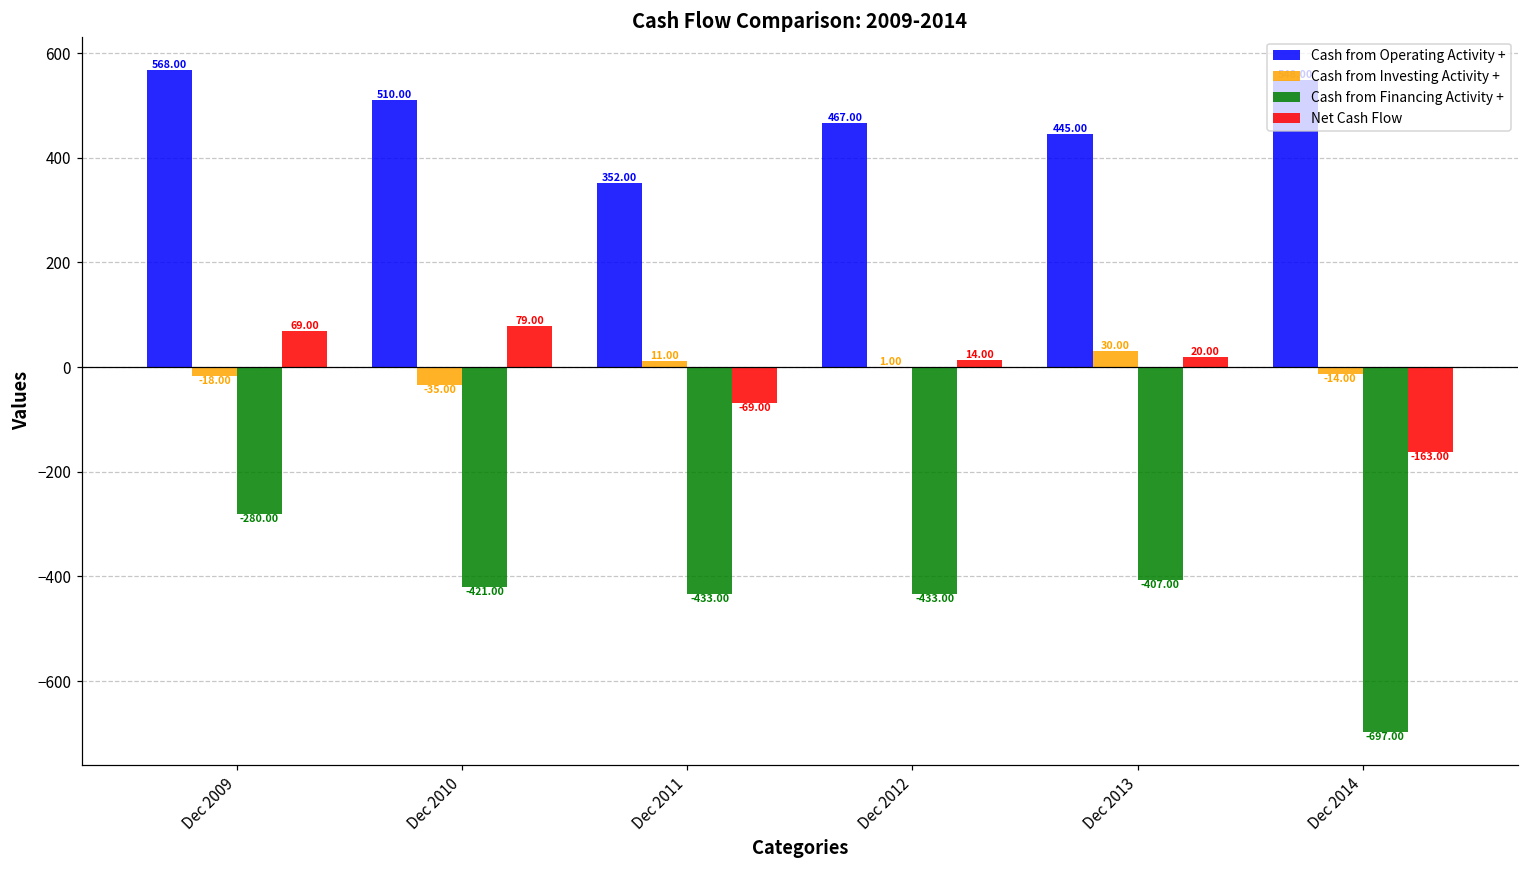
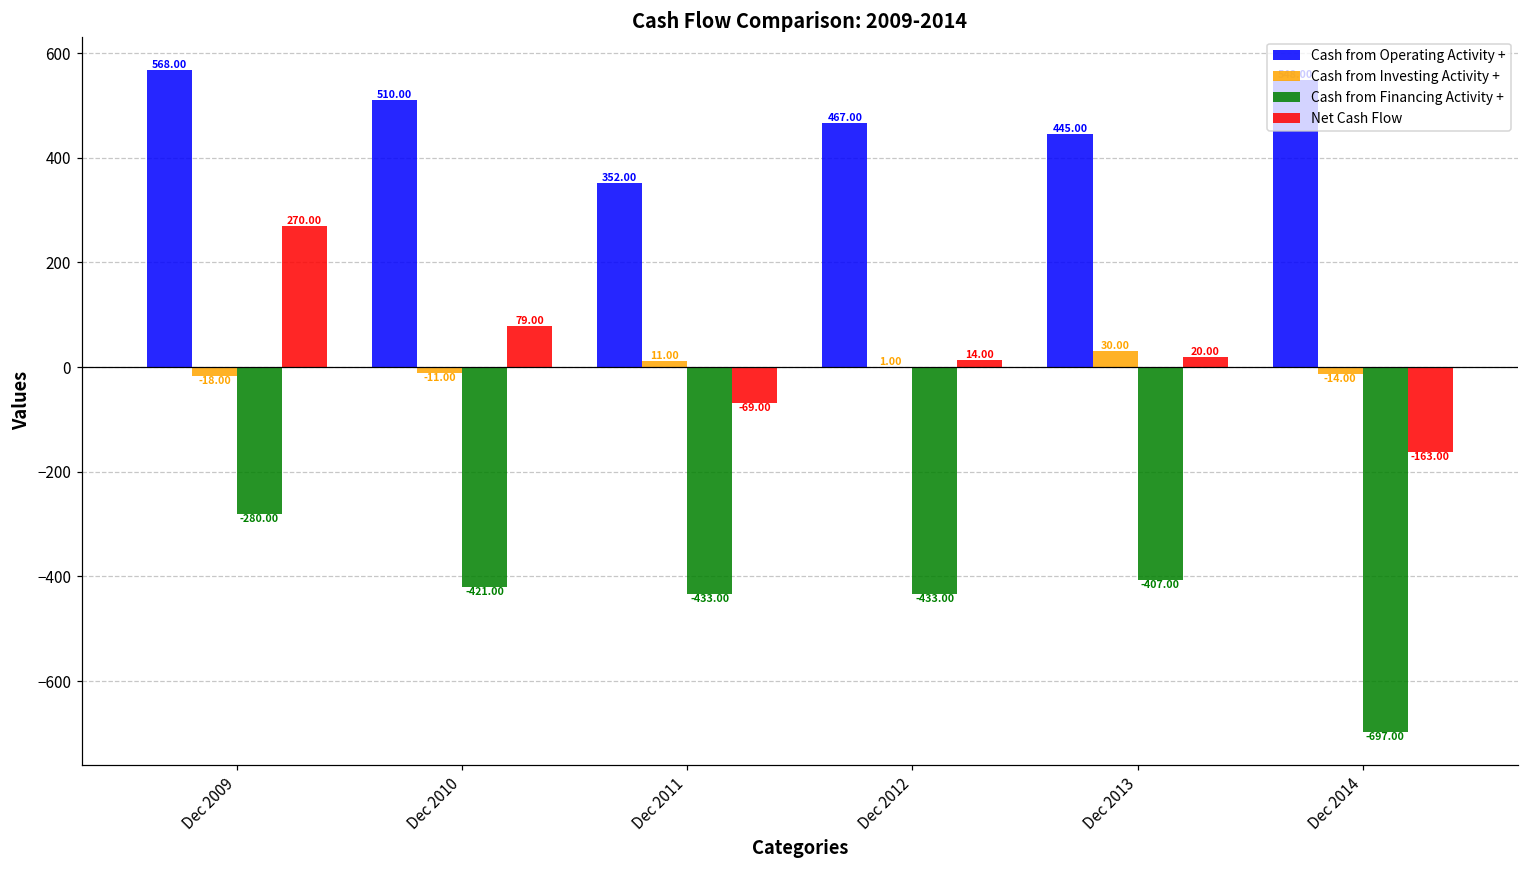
Net Cash Flow, Dec 2009: 69.00 -> 270.00
Cash from Investing Activity +, Dec 2010: -35.00 -> -11.00
